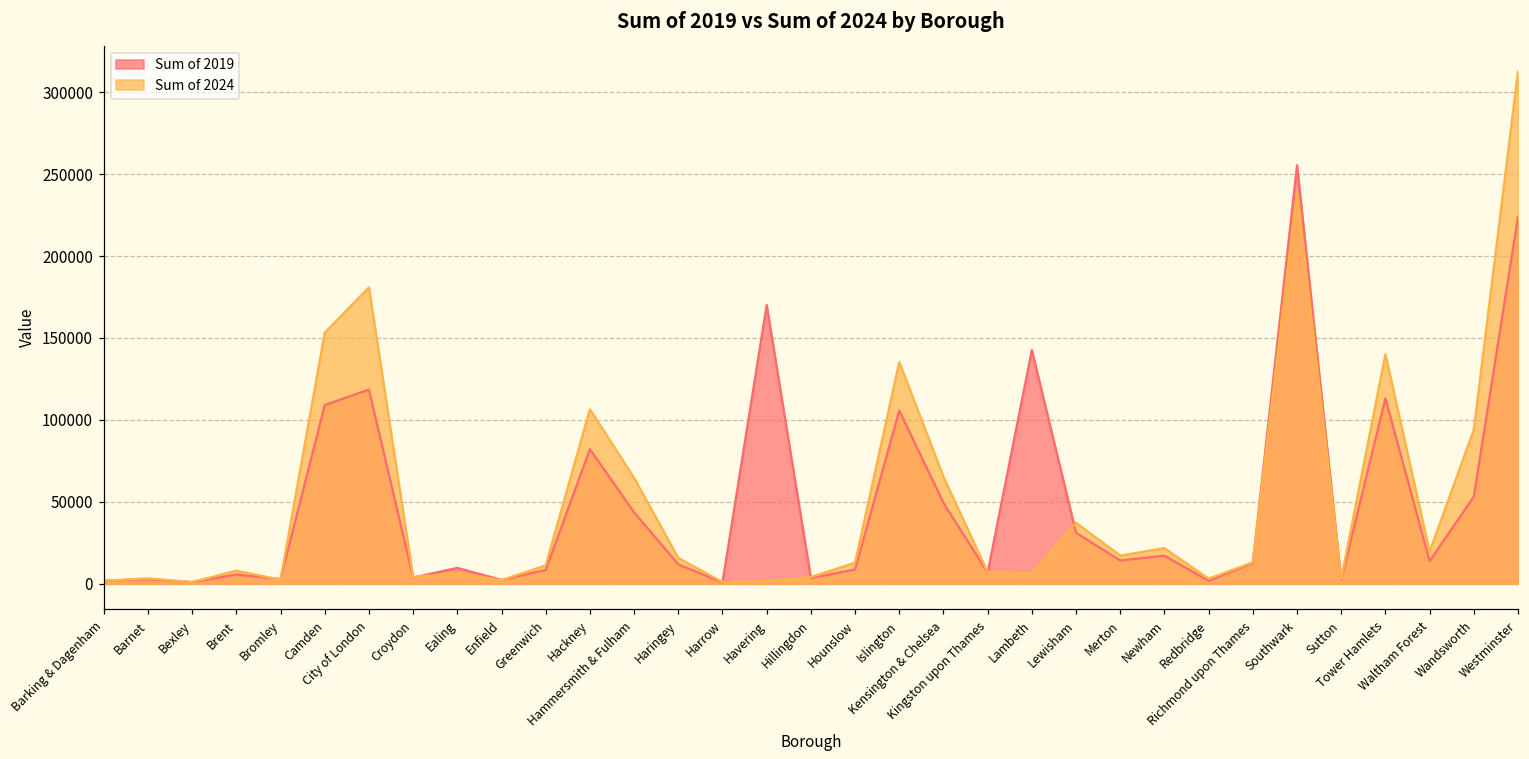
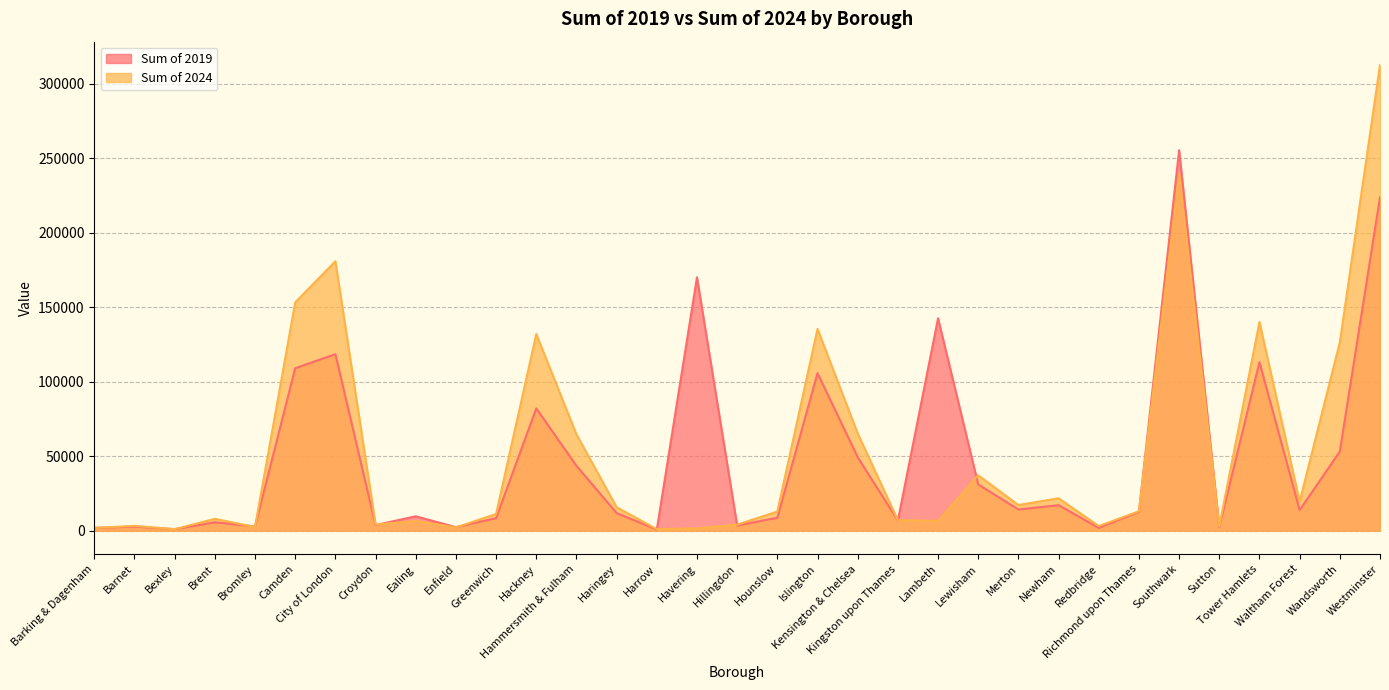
Sum of 2024, Hackney: 107000 -> 132000
Sum of 2024, Wandsworth: 94000 -> 126000
